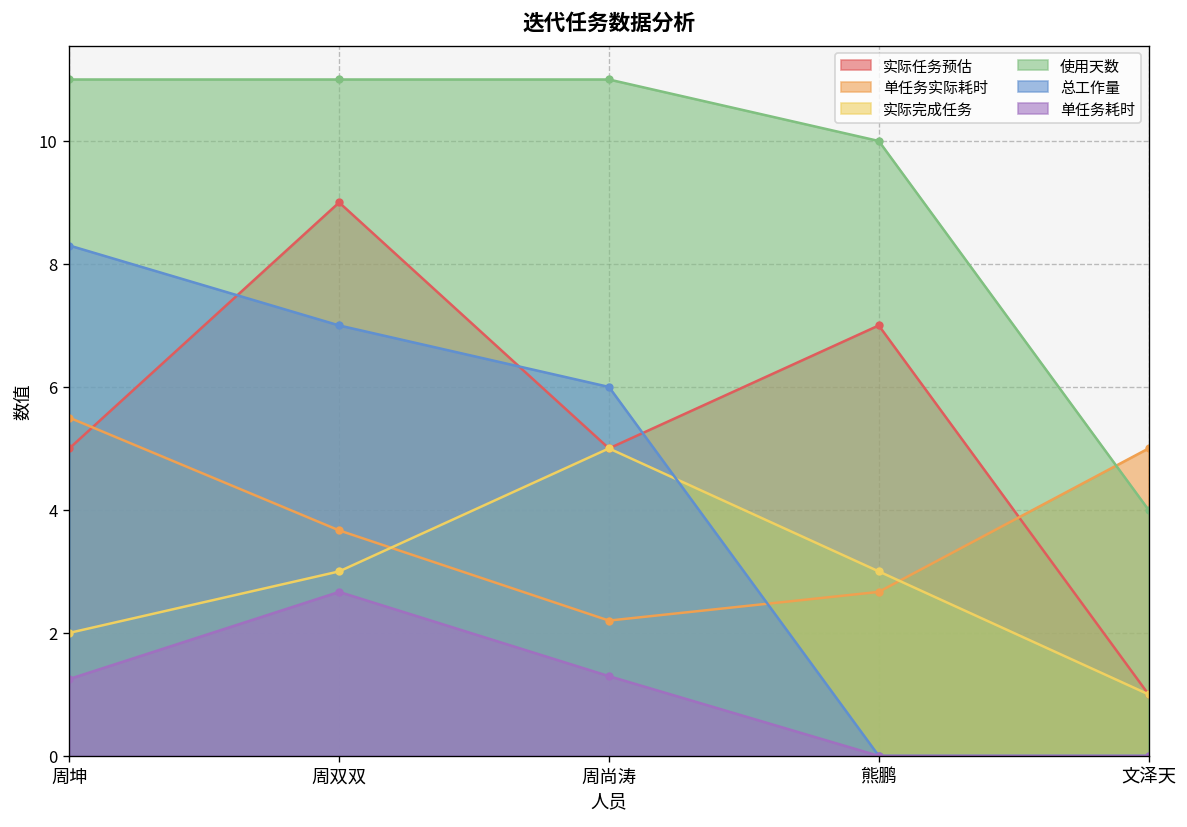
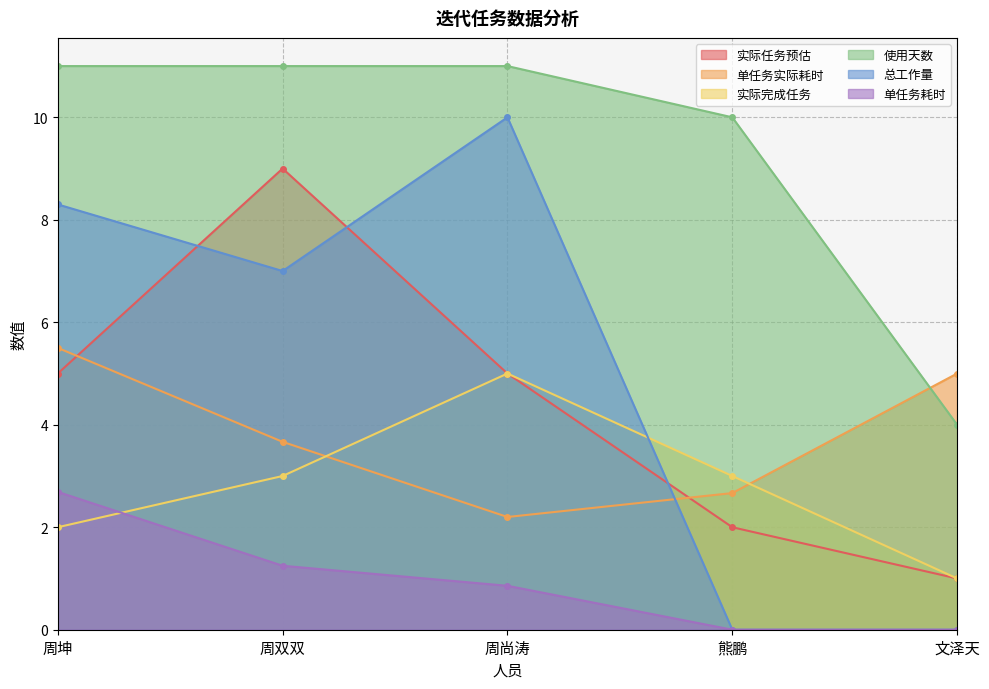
单任务耗时, 周坤: 1.3 -> 2.7
单任务耗时, 周双双: 2.7 -> 1.2
总工作量, 周尚涛: 6 -> 10
单任务耗时, 周尚涛: 1.3 -> 0.9
实际任务预估, 熊鹏: 7 -> 2
